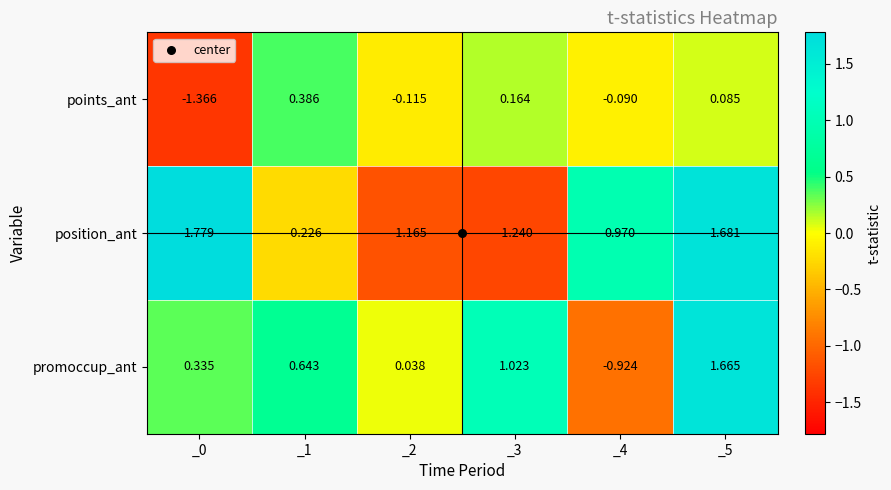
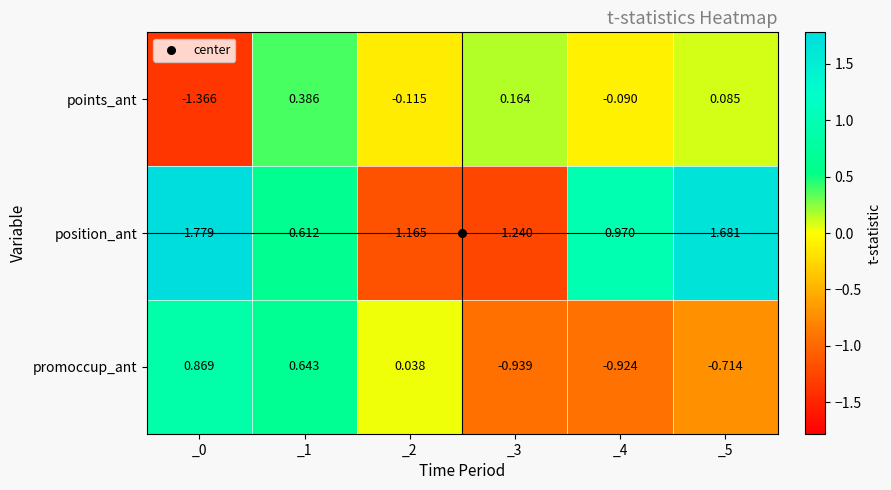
position_ant, _1: -0.226 -> 0.612
promoccup_ant, _0: 0.335 -> 0.869
promoccup_ant, _3: 1.023 -> -0.939
promoccup_ant, _5: 1.665 -> -0.714
